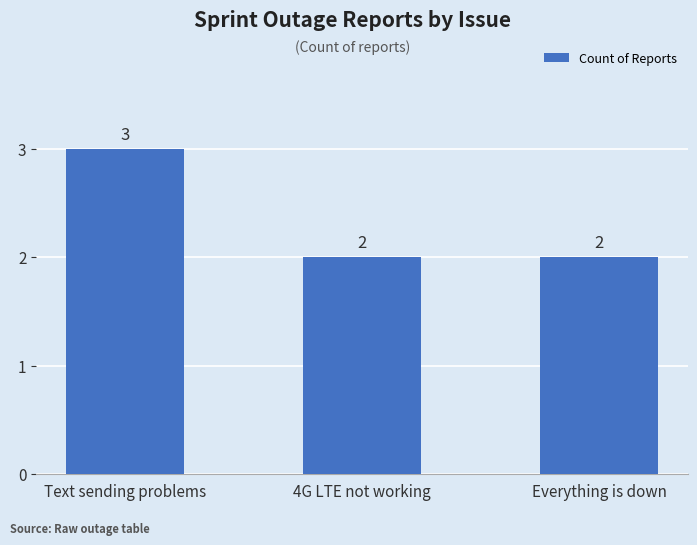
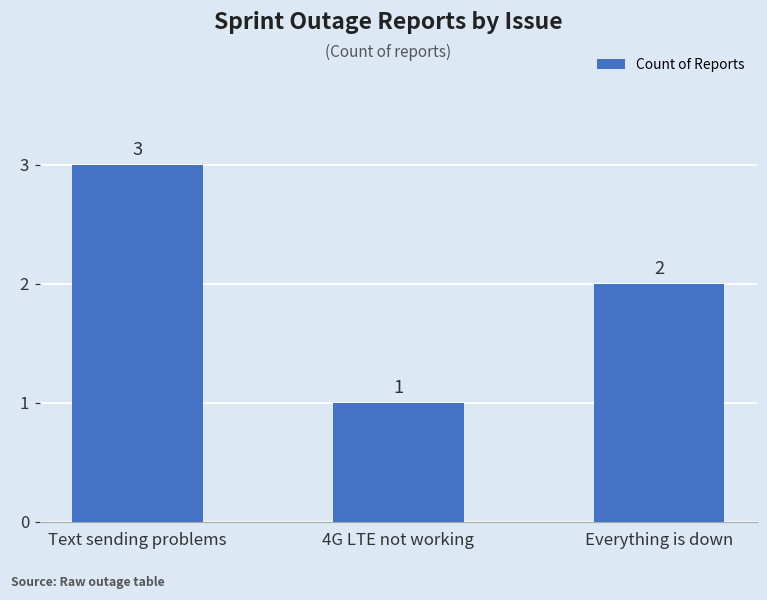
4G LTE not working: 2 -> 1
